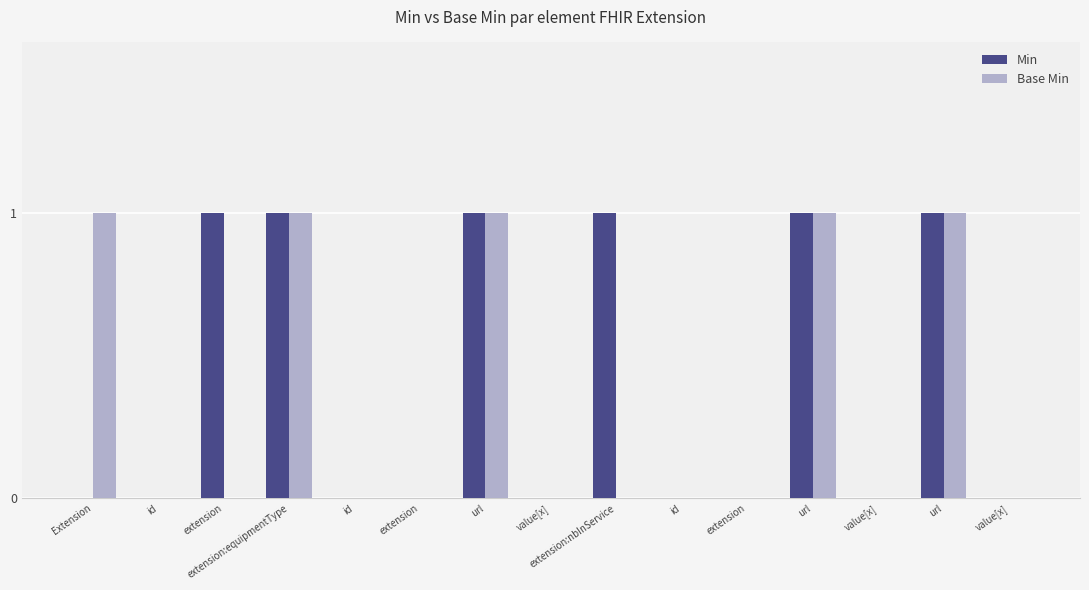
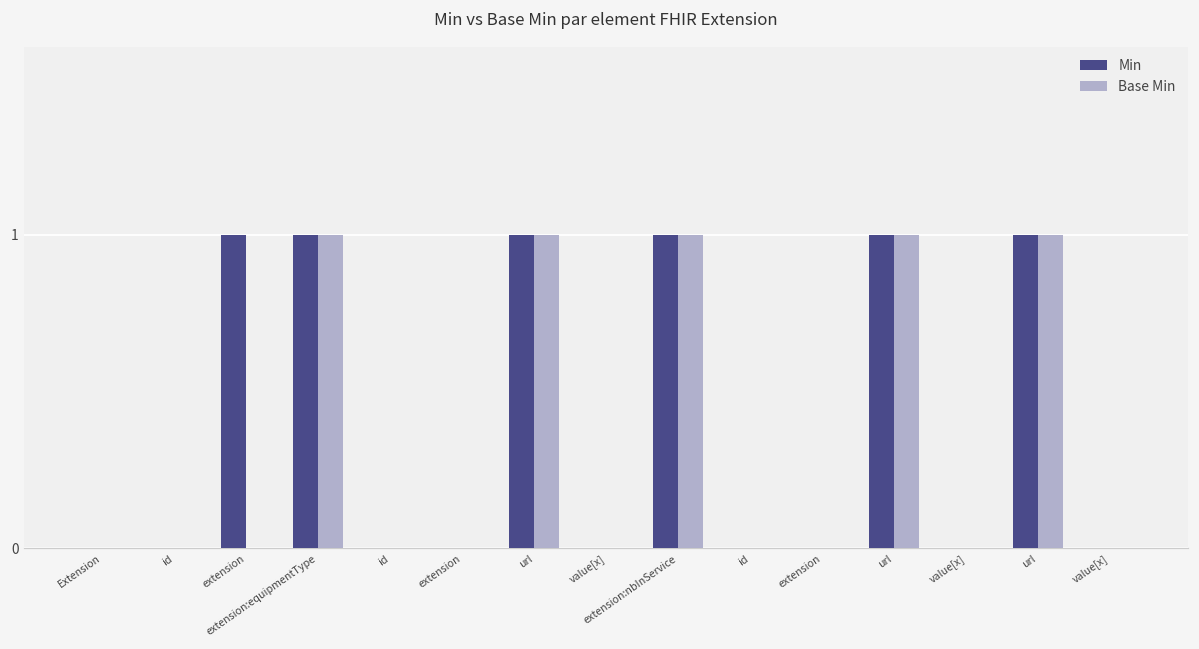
Base Min, Extension: 1 -> 0
Base Min, extension:nbInService: 0 -> 1
